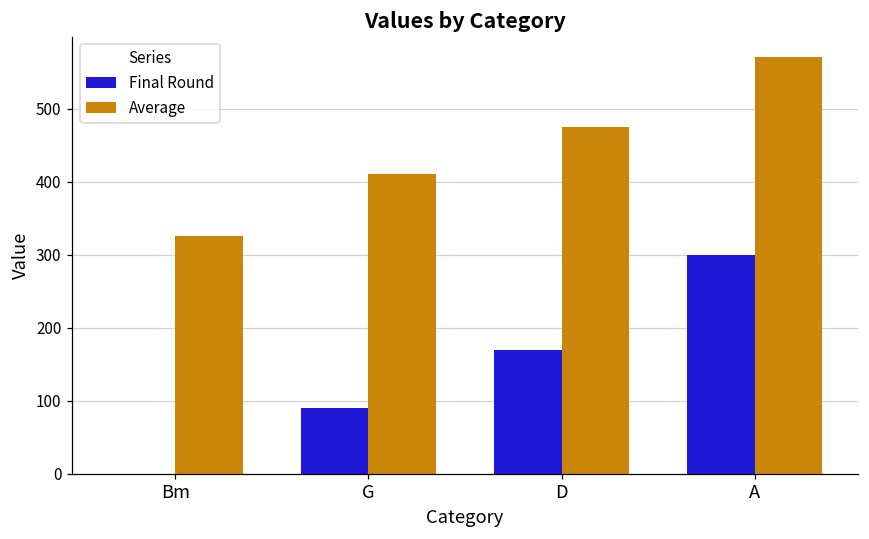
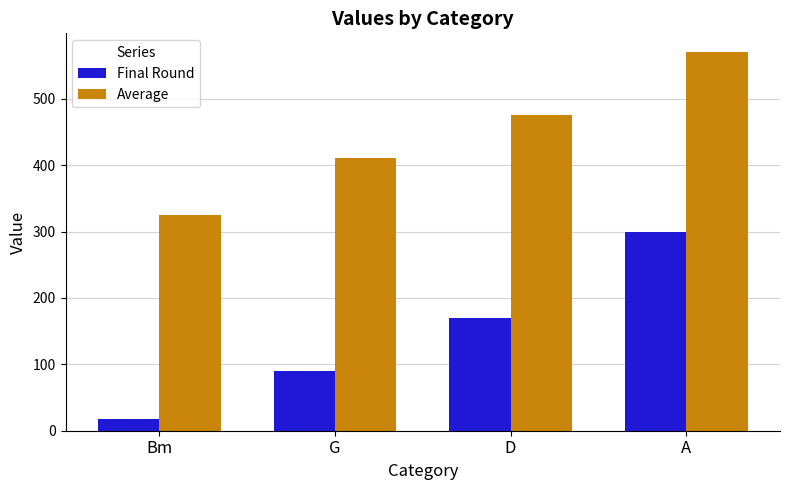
Final Round, Bm: 0 -> 20
